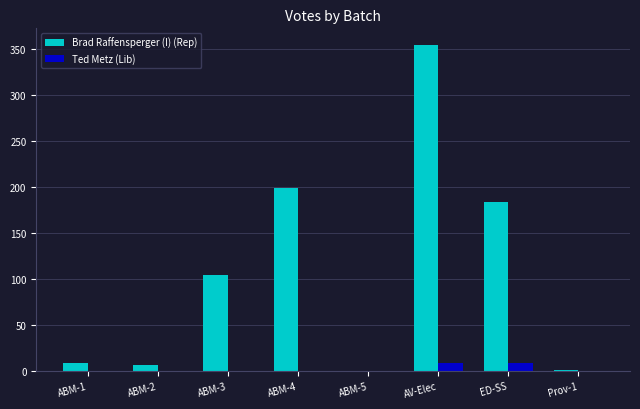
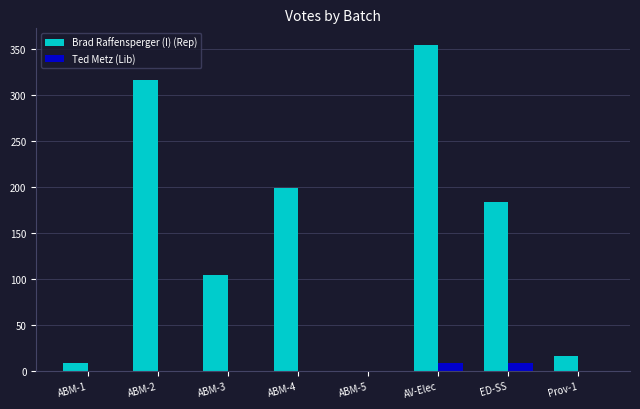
Brad Raffensperger (I) (Rep), ABM-2: 10 -> 320
Brad Raffensperger (I) (Rep), Prov-1: 0 -> 20
